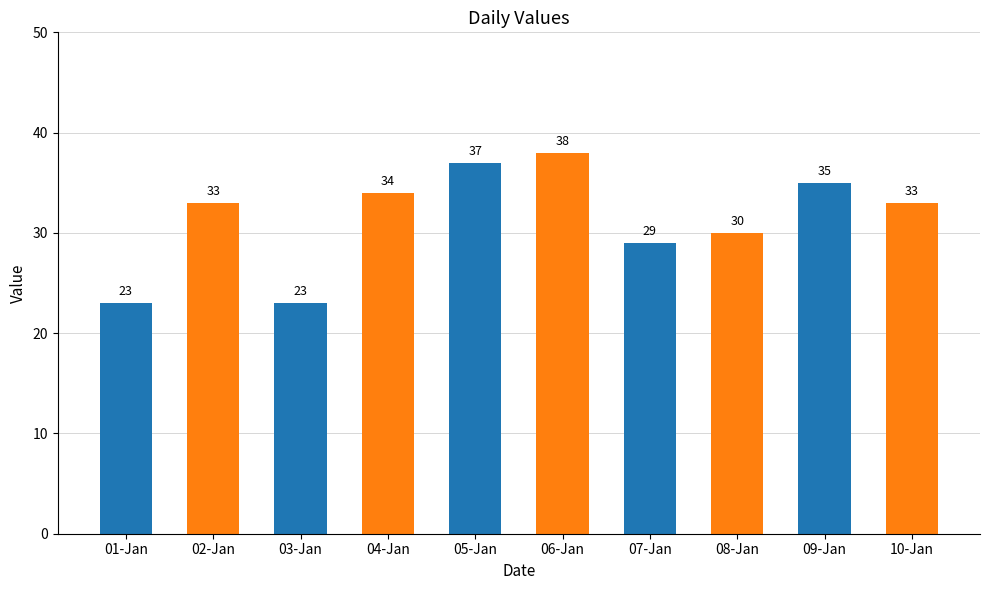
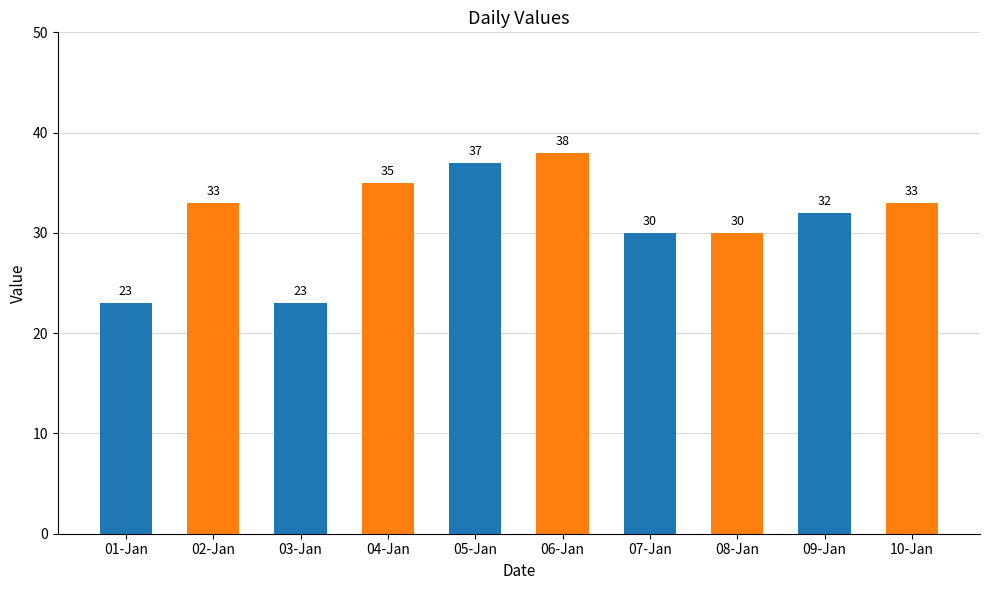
04-Jan: 34 -> 35
07-Jan: 29 -> 30
09-Jan: 35 -> 32
